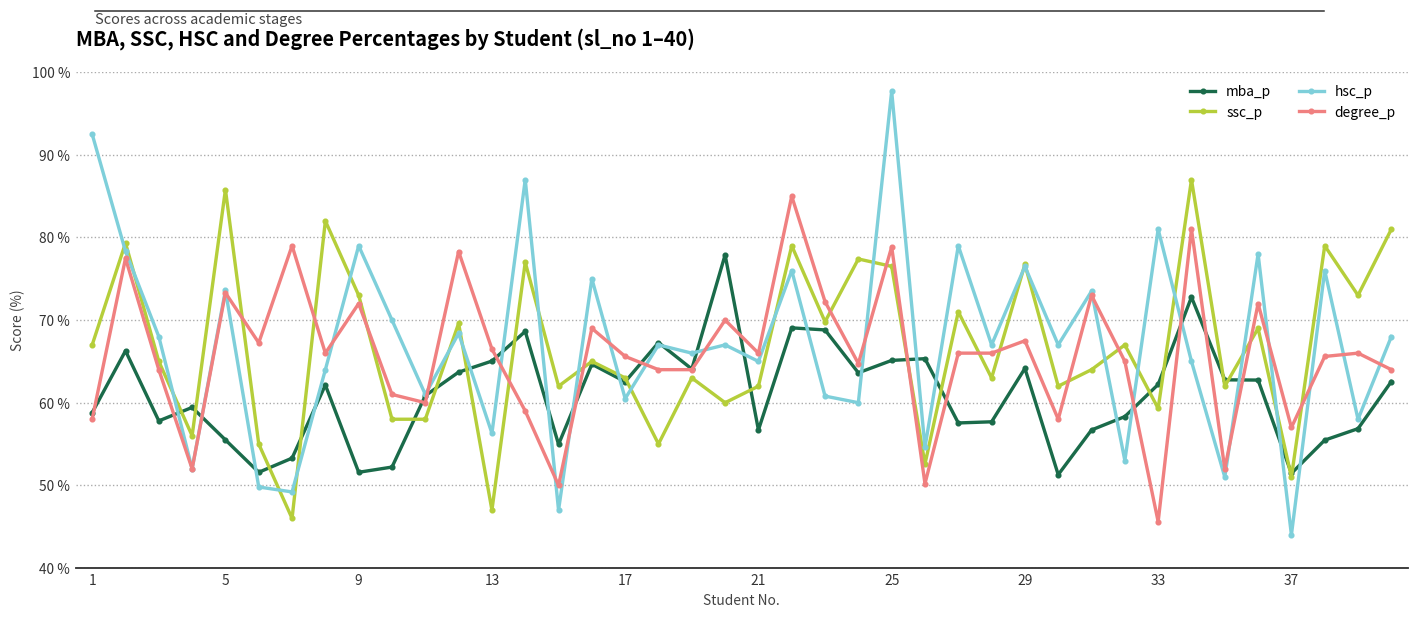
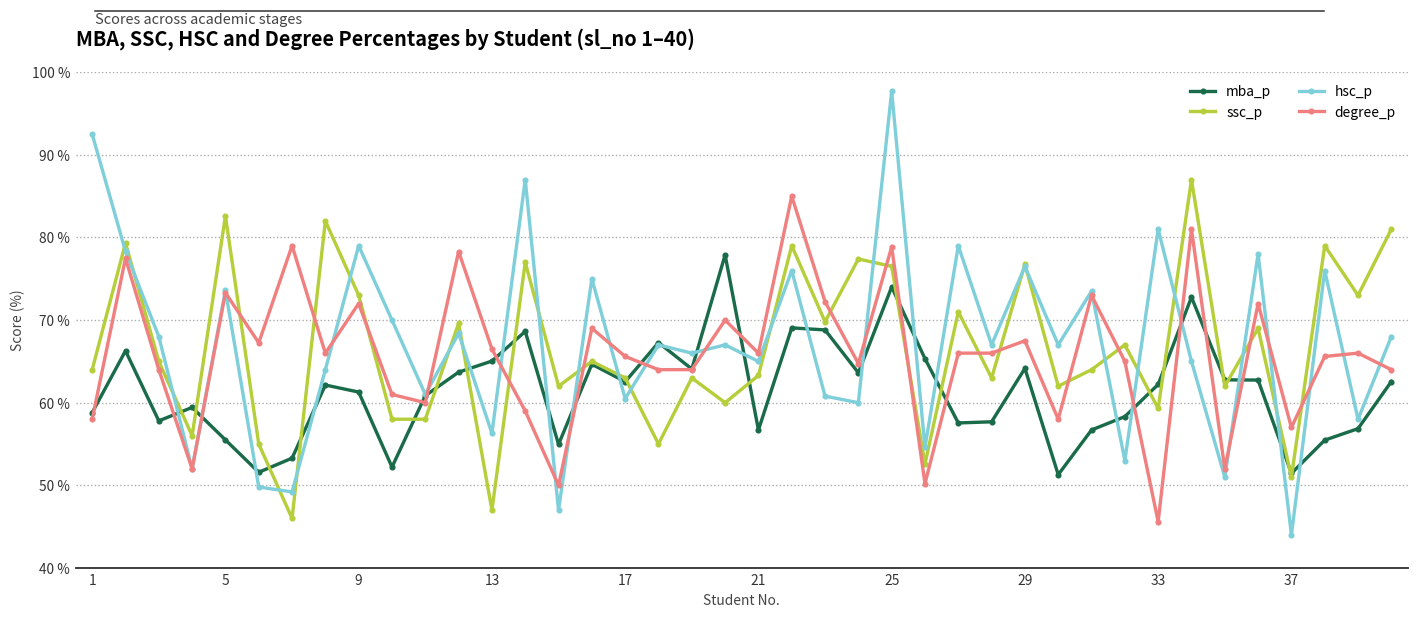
ssc_p, 1: 67 % -> 64 %
ssc_p, 5: 86 % -> 83 %
mba_p, 9: 52 % -> 61 %
ssc_p, 21: 62 % -> 63 %
mba_p, 25: 65 % -> 74 %
